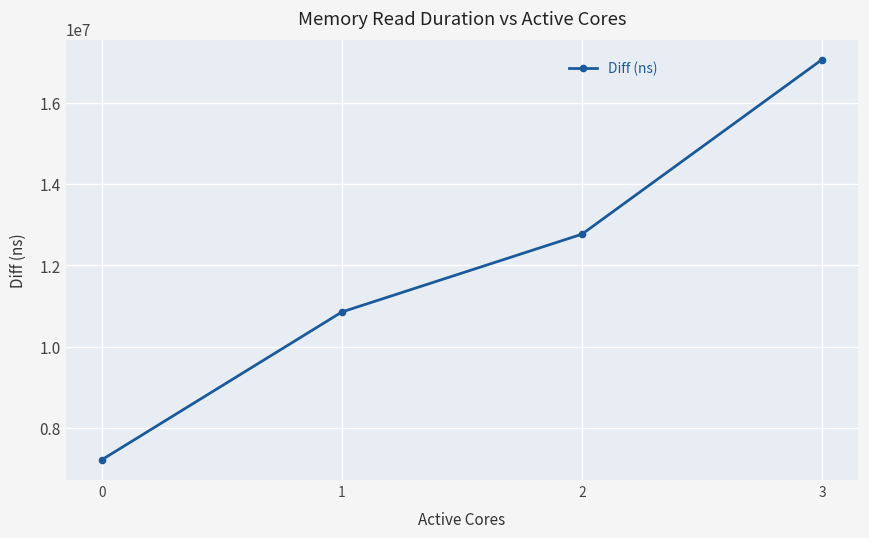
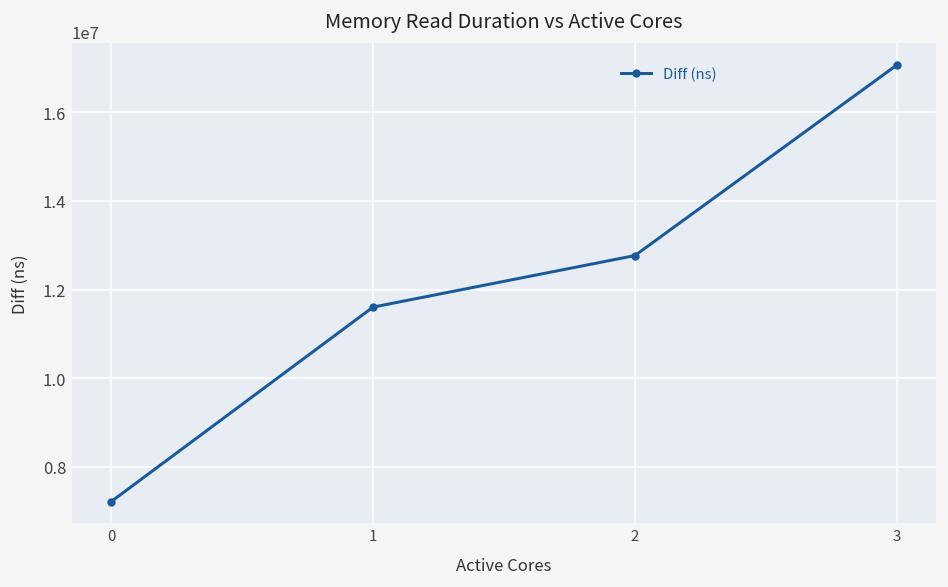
1: 10900000 -> 11600000
